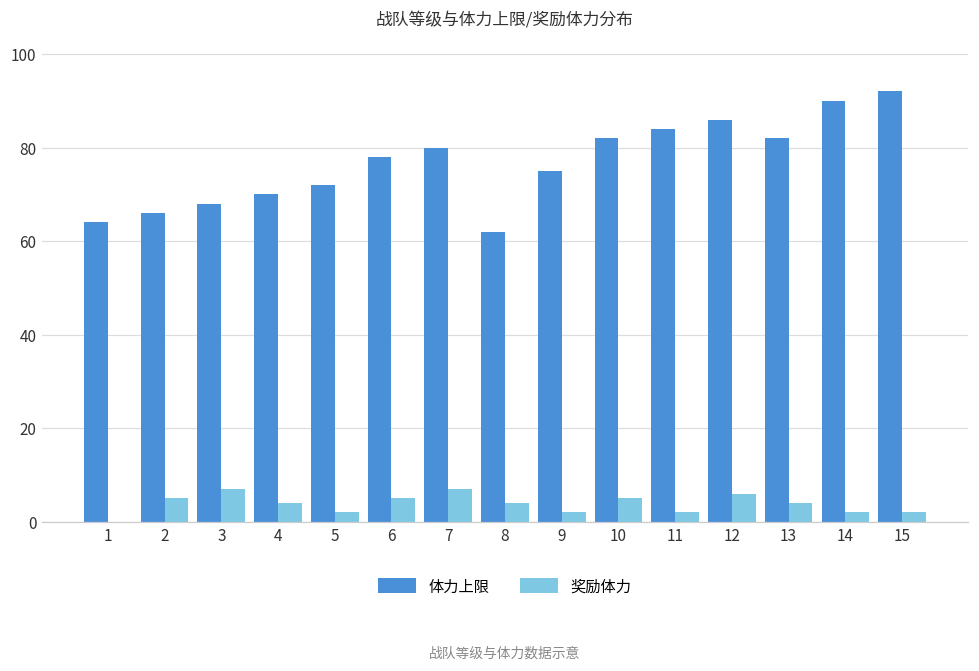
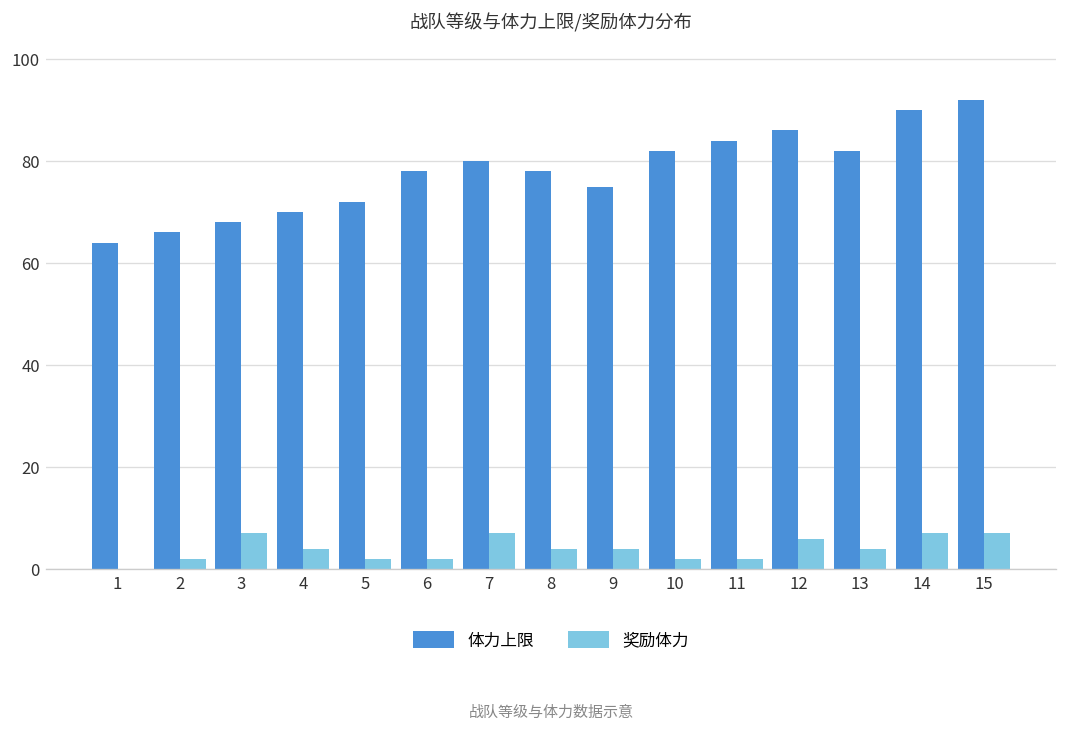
奖励体力, 2: 5 -> 2
奖励体力, 6: 5 -> 2
体力上限, 8: 62 -> 78
奖励体力, 9: 2 -> 4
奖励体力, 10: 5 -> 2
奖励体力, 14: 2 -> 7
奖励体力, 15: 2 -> 7
